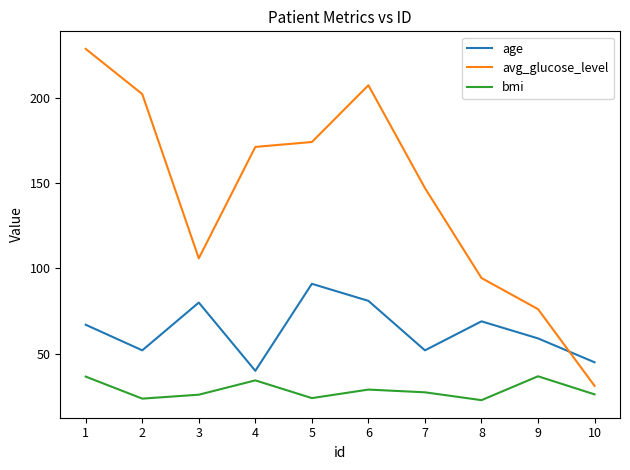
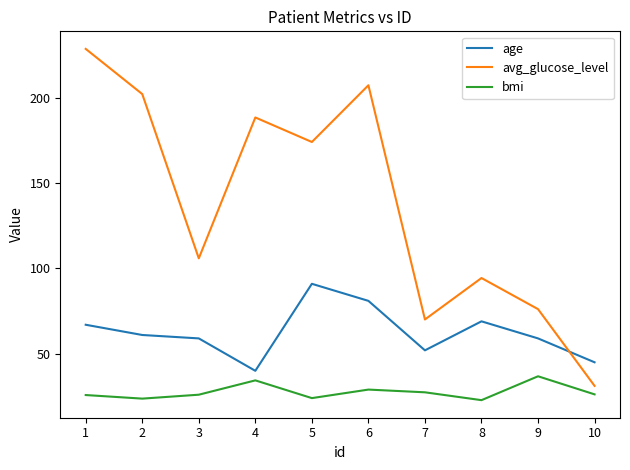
bmi, 1: 37 -> 26
age, 2: 52 -> 61
age, 3: 80 -> 59
avg_glucose_level, 4: 171 -> 189
avg_glucose_level, 7: 147 -> 70
